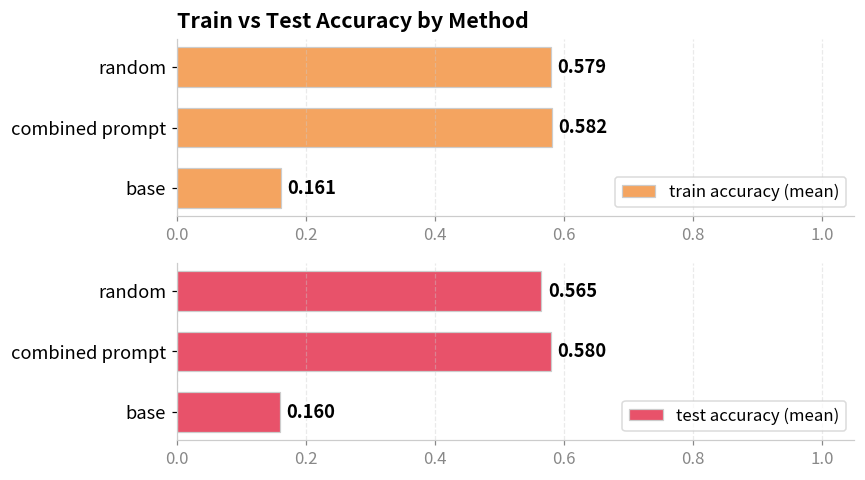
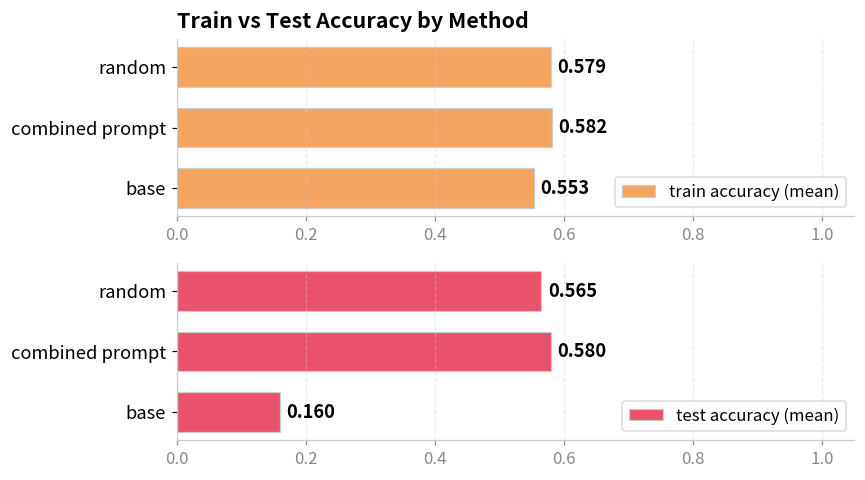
Train vs Test Accuracy by Method, base: 0.161 -> 0.553
